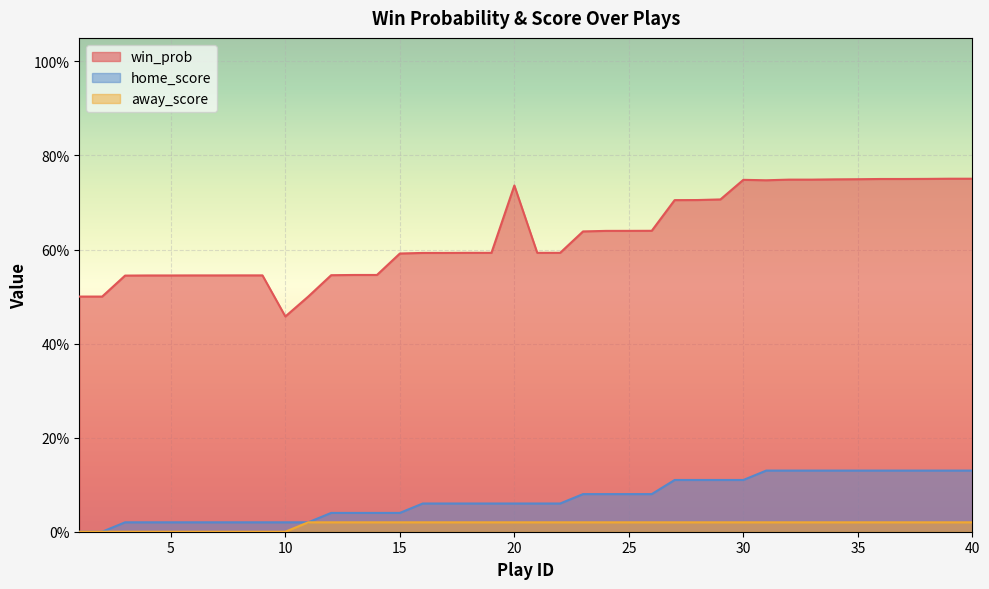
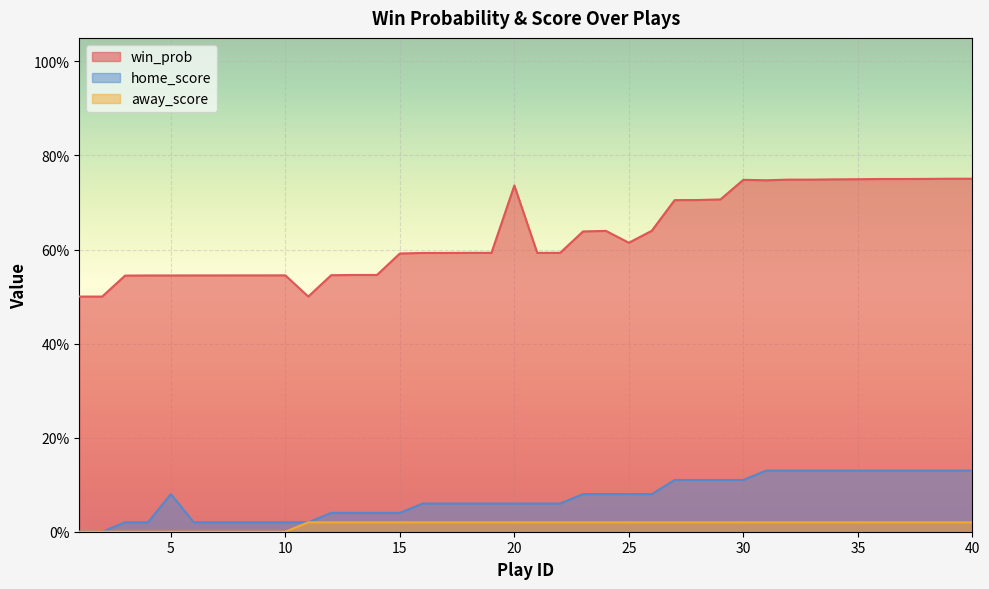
home_score, 5: 2% -> 8%
win_prob, 10: 46% -> 55%
win_prob, 25: 64% -> 61%
